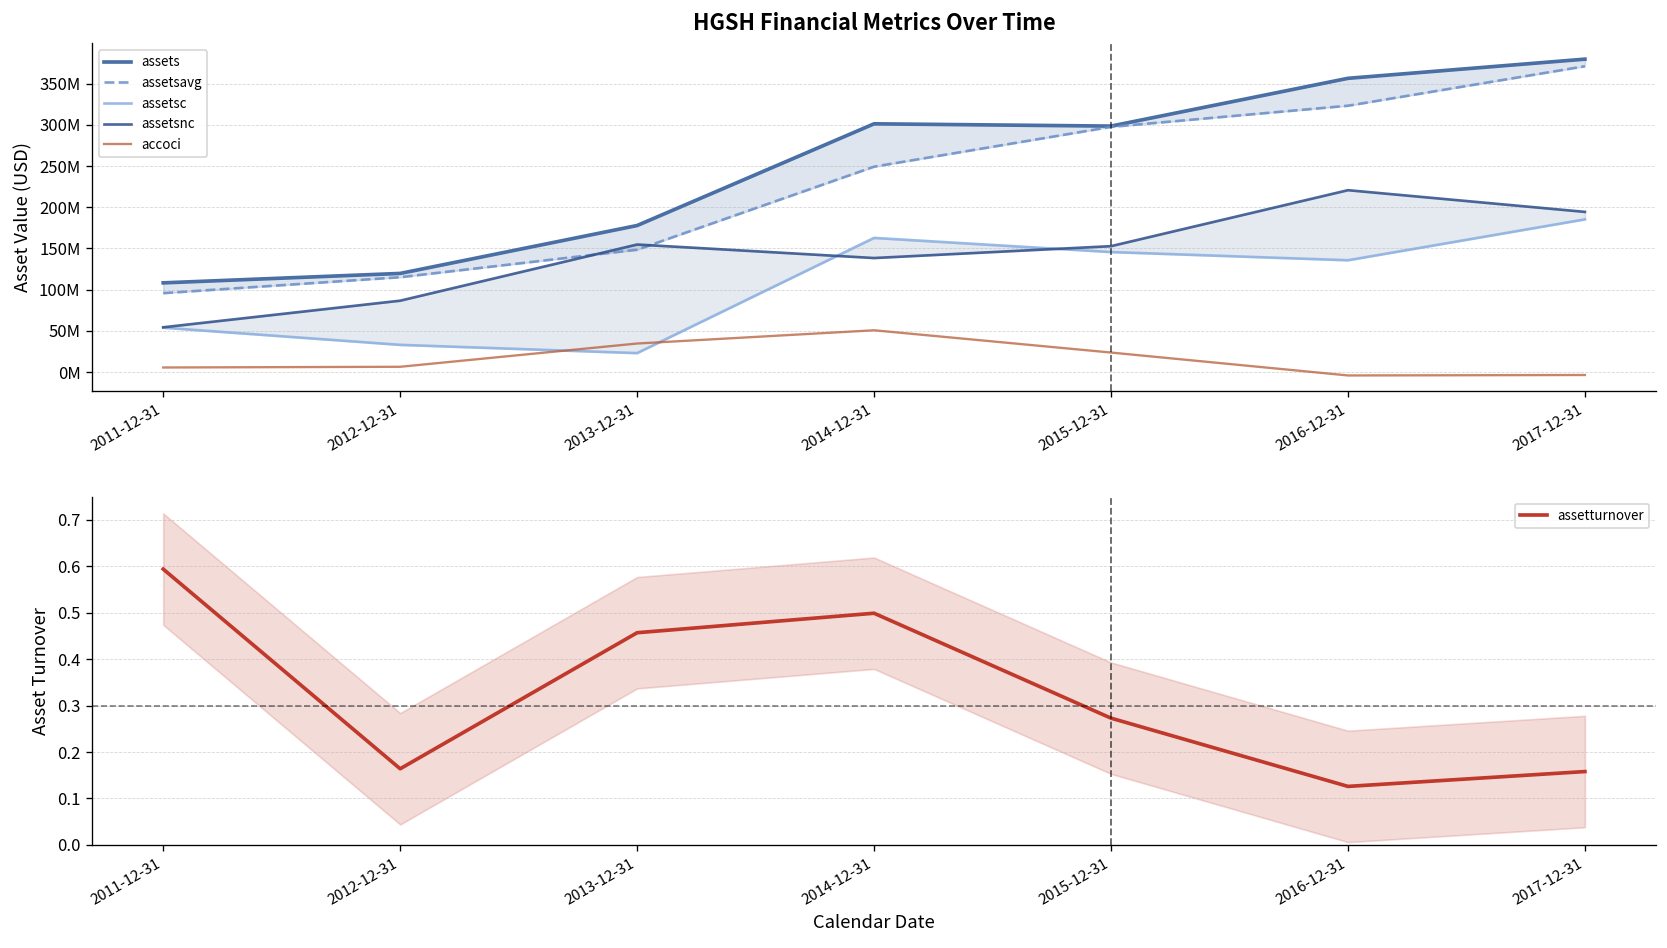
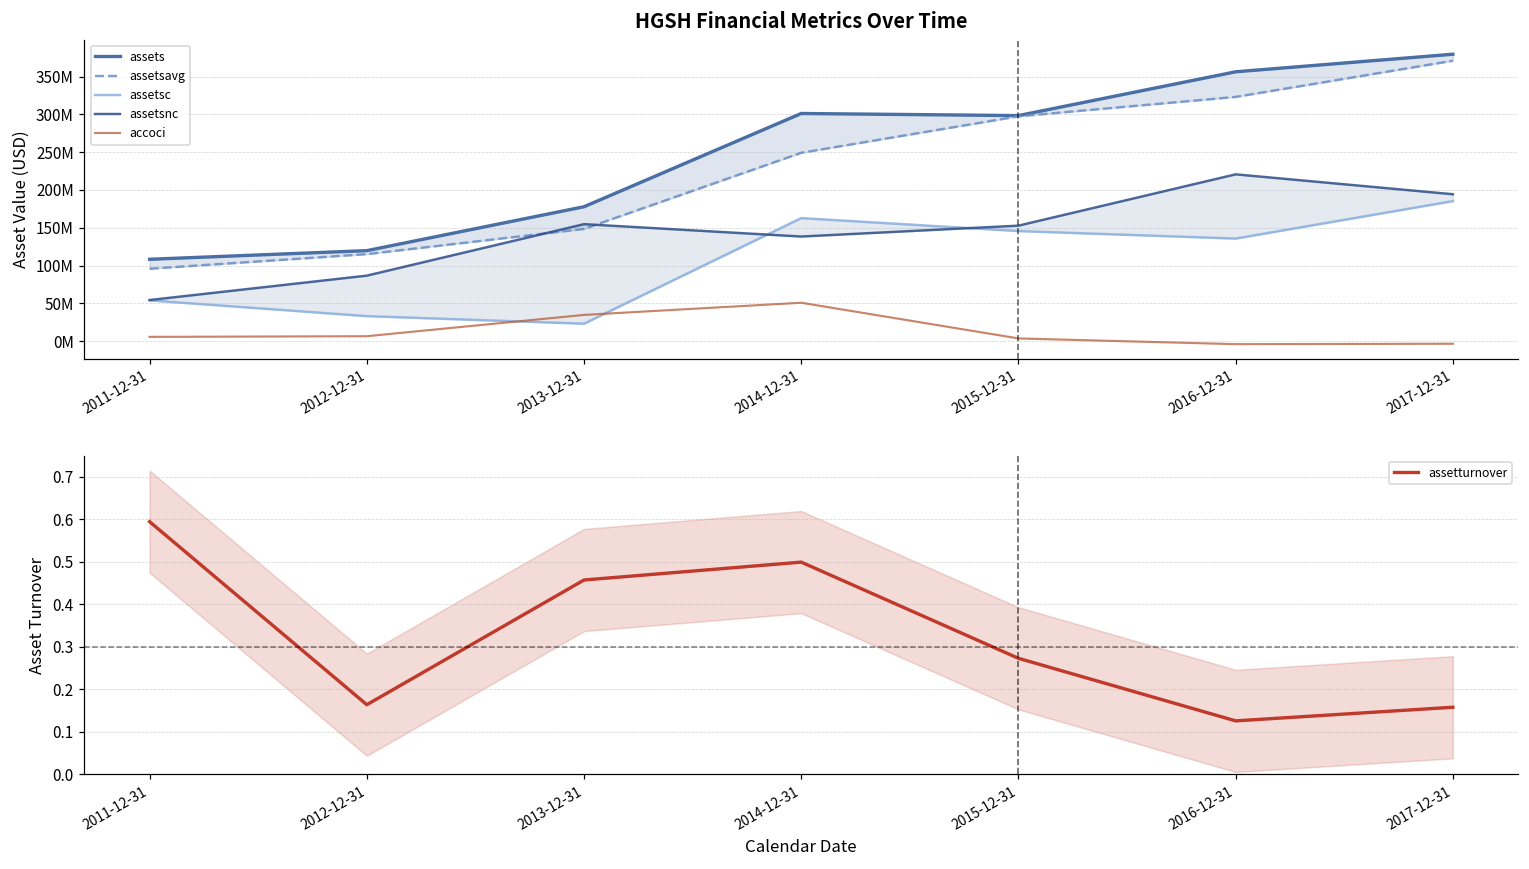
HGSH Financial Metrics Over Time, accoci, 2015-12-31: 20000000 -> 0
